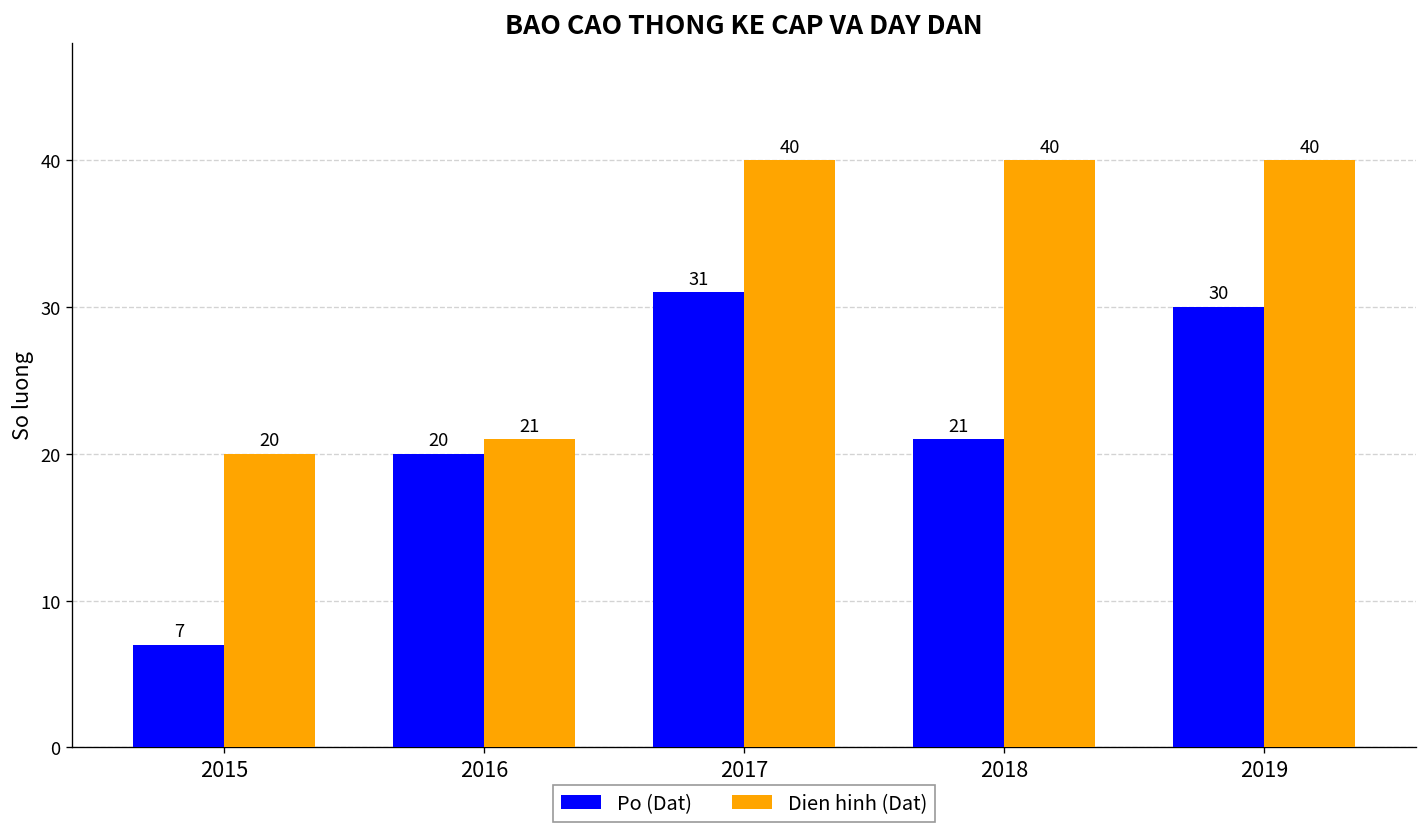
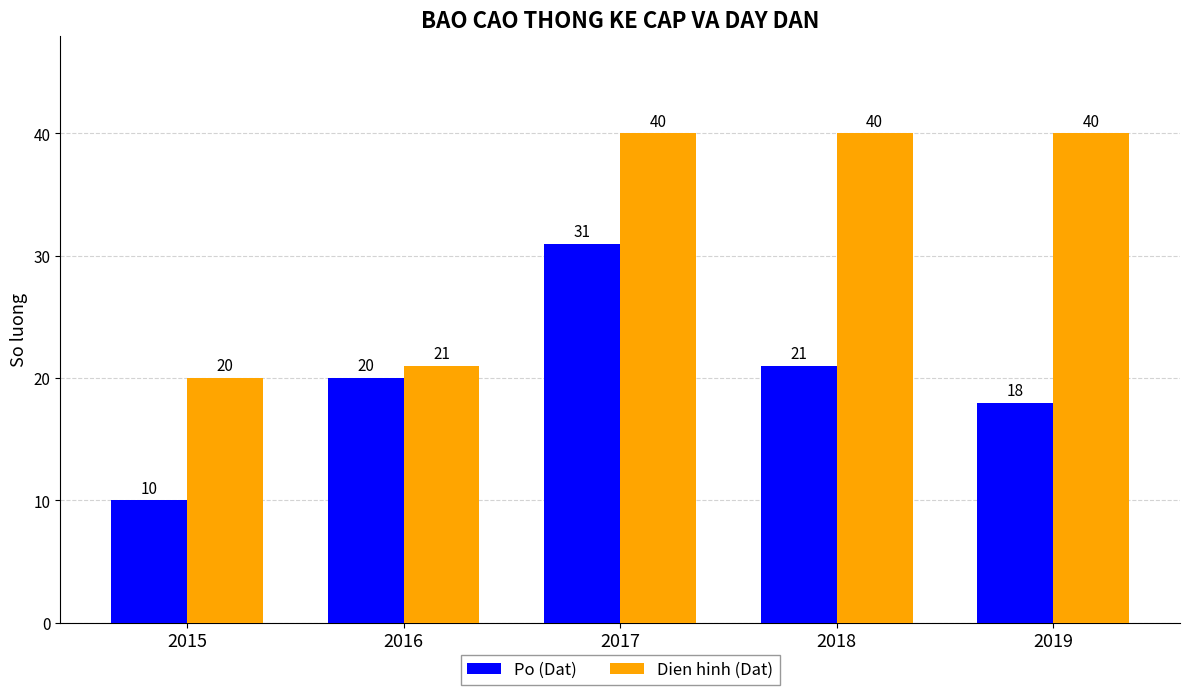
Po (Dat), 2015: 7 -> 10
Po (Dat), 2019: 30 -> 18
